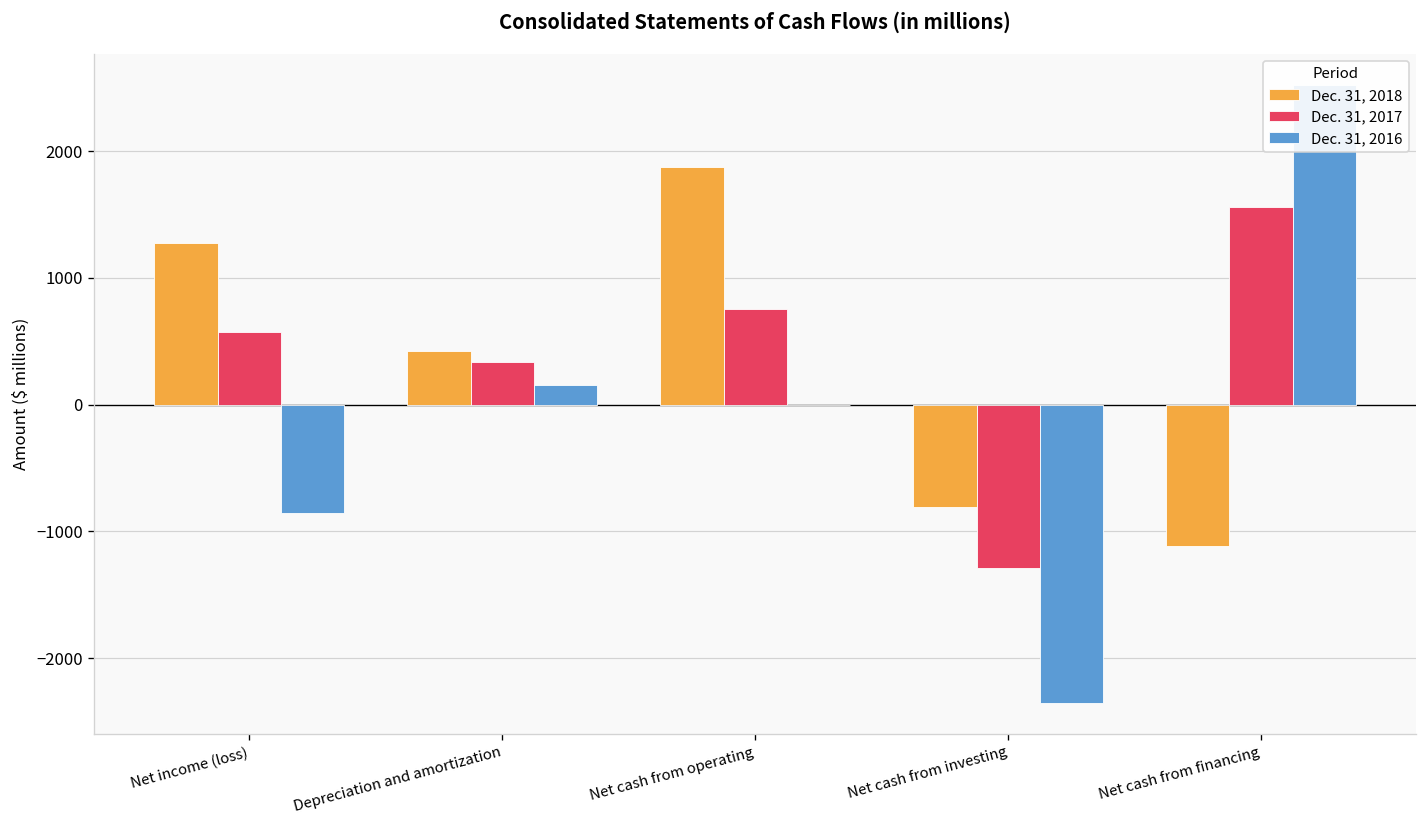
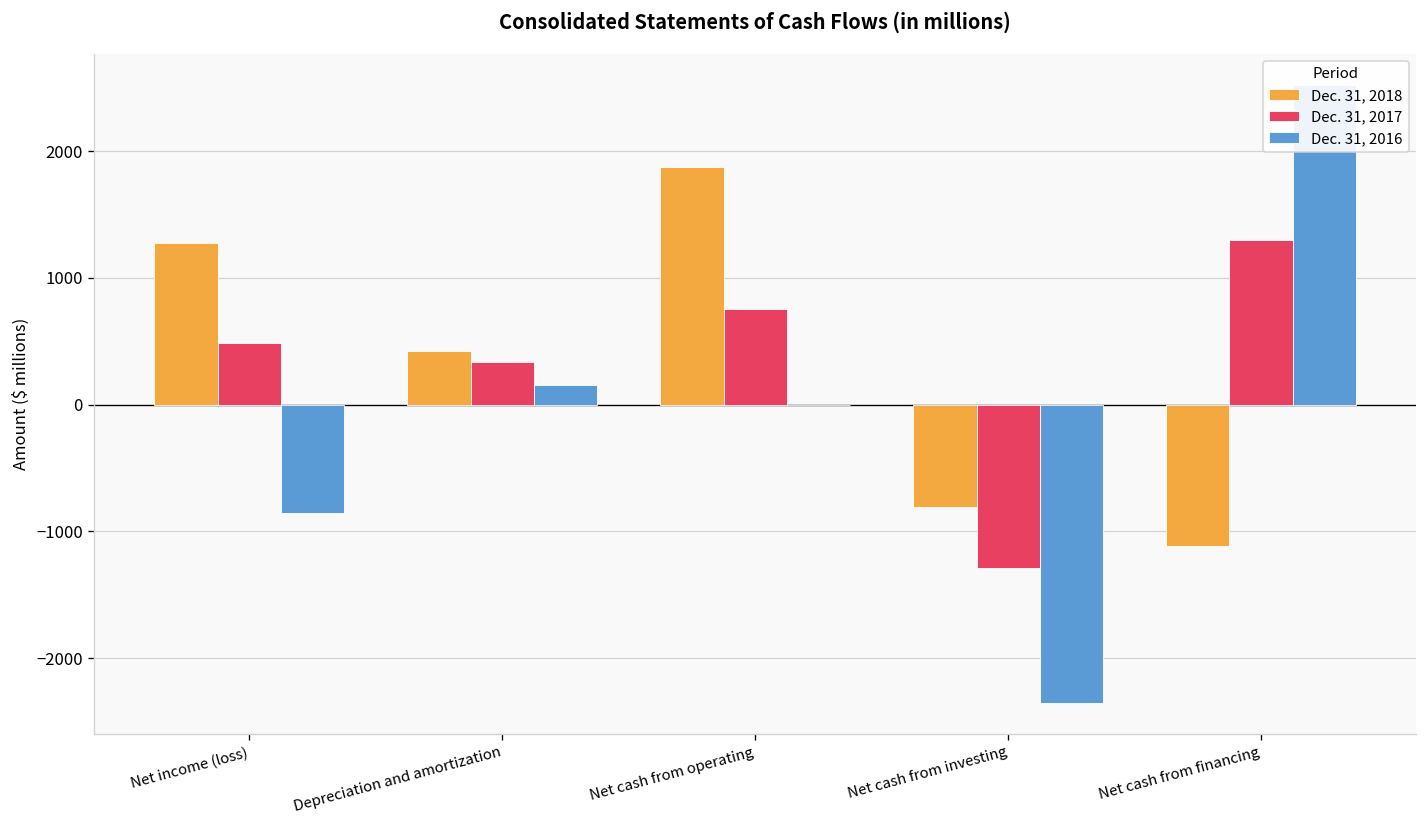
Dec. 31, 2017, Net income (loss): 580 -> 490
Dec. 31, 2017, Net cash from financing: 1560 -> 1300
